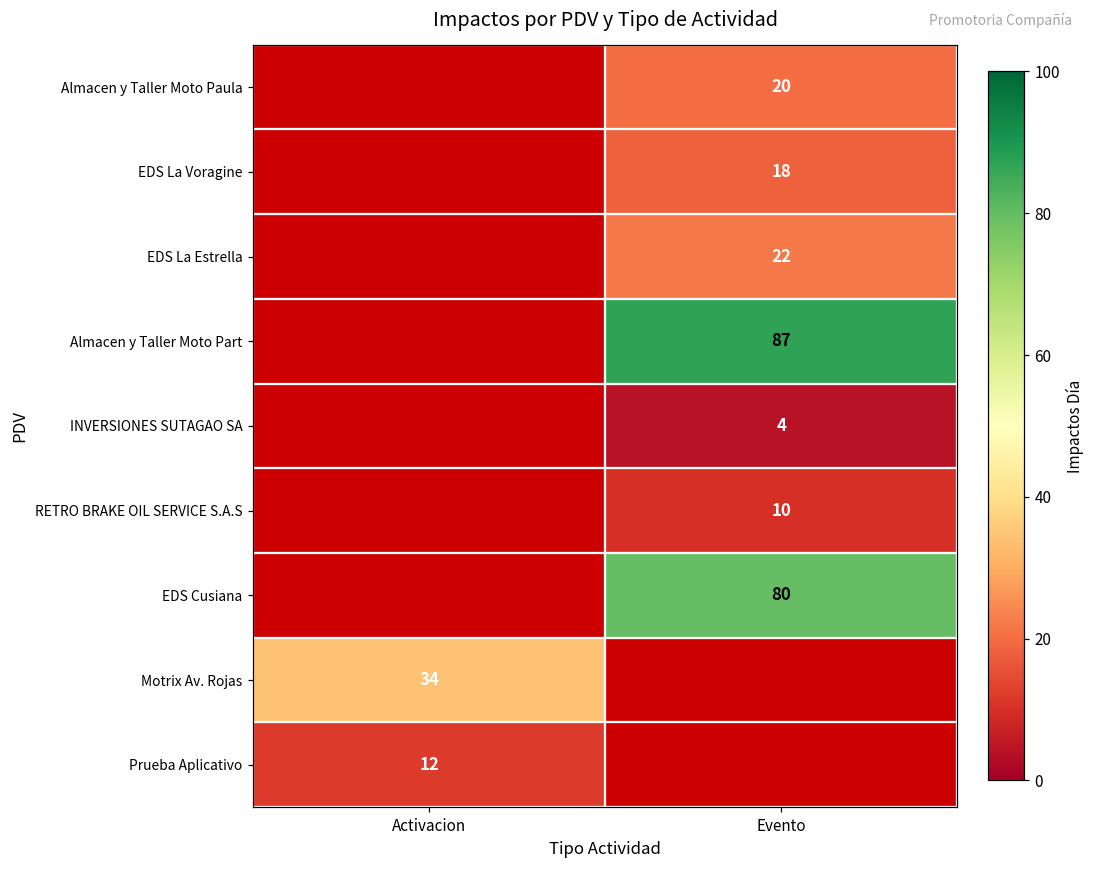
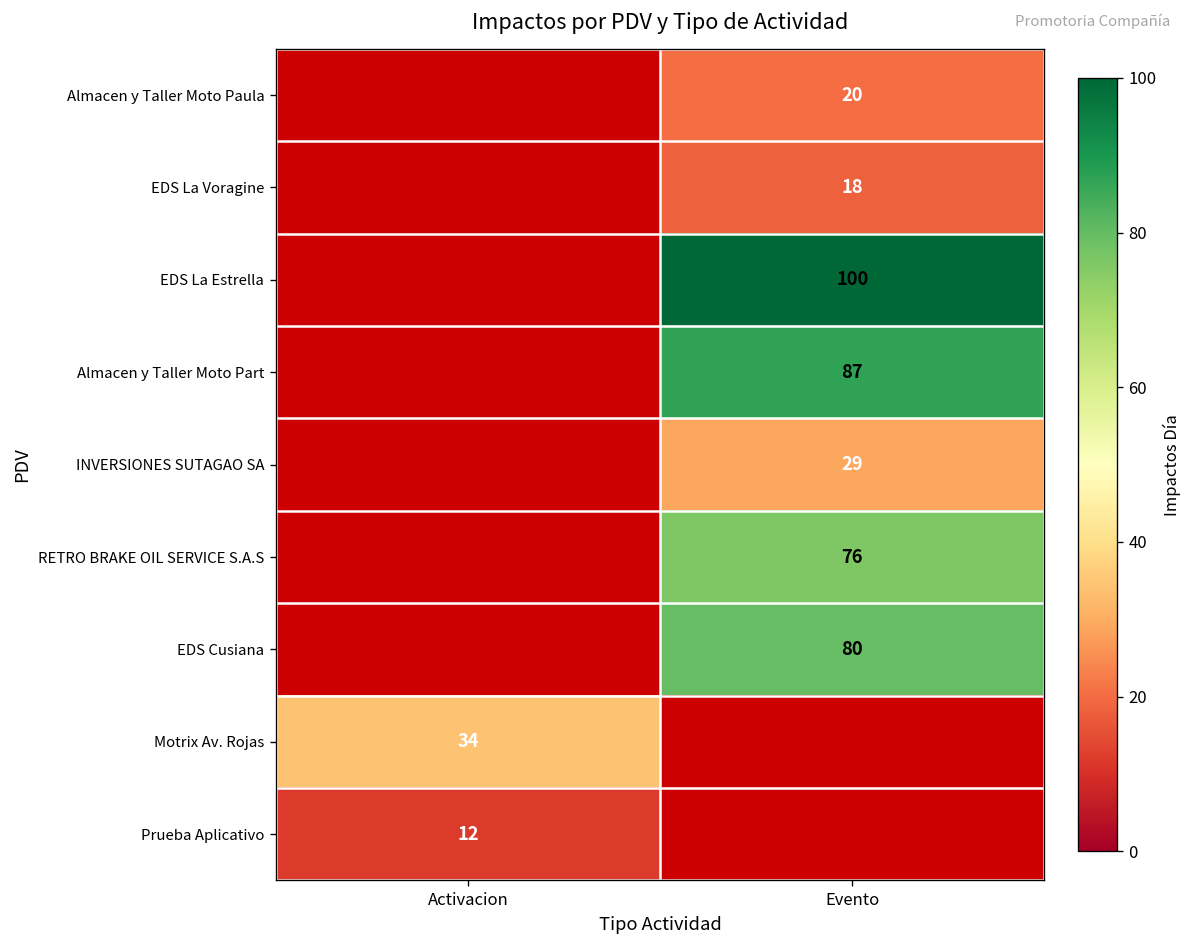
EDS La Estrella, Evento: 22 -> 100
INVERSIONES SUTAGAO SA, Evento: 4 -> 29
RETRO BRAKE OIL SERVICE S.A.S, Evento: 10 -> 76
